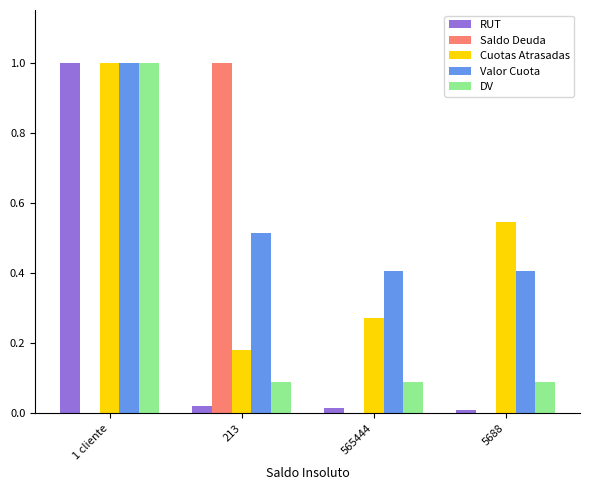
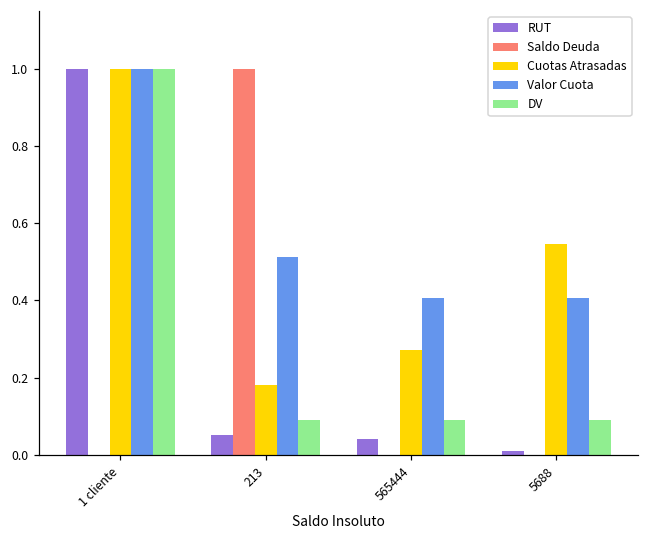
RUT, 213: 0.02 -> 0.05
RUT, 565444: 0.02 -> 0.04
